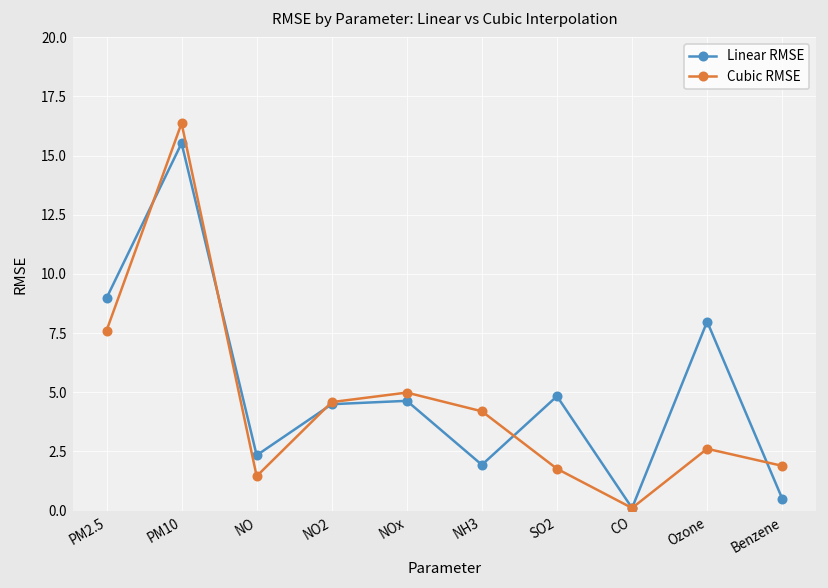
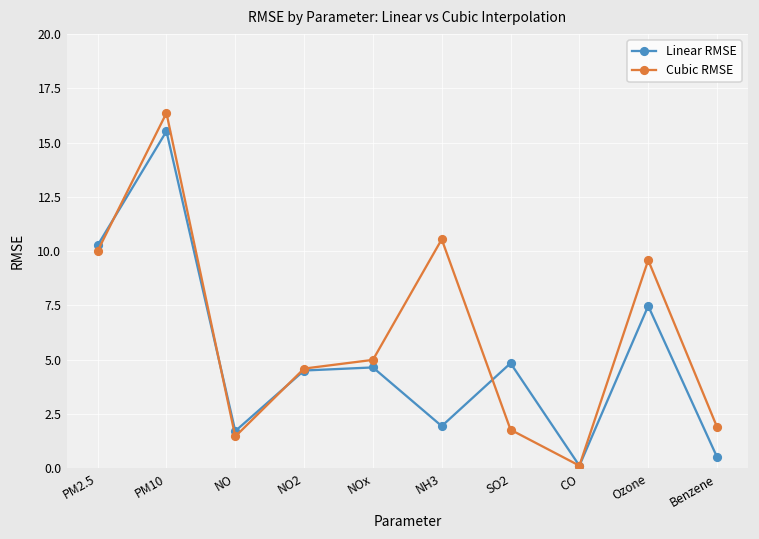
Linear RMSE, PM2.5: 9.0 -> 10.3
Cubic RMSE, PM2.5: 7.6 -> 10.0
Linear RMSE, NO: 2.3 -> 1.7
Cubic RMSE, NH3: 4.2 -> 10.5
Linear RMSE, Ozone: 8.0 -> 7.5
Cubic RMSE, Ozone: 2.6 -> 9.6
